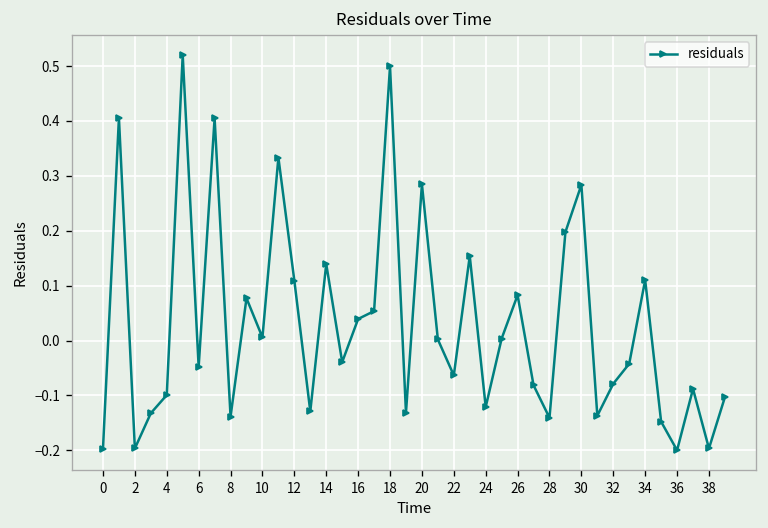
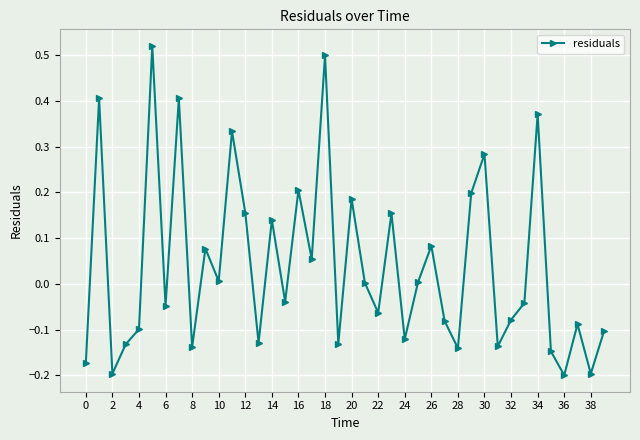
0: -0.20 -> -0.17
12: 0.11 -> 0.16
16: 0.04 -> 0.20
20: 0.28 -> 0.19
34: 0.11 -> 0.37
